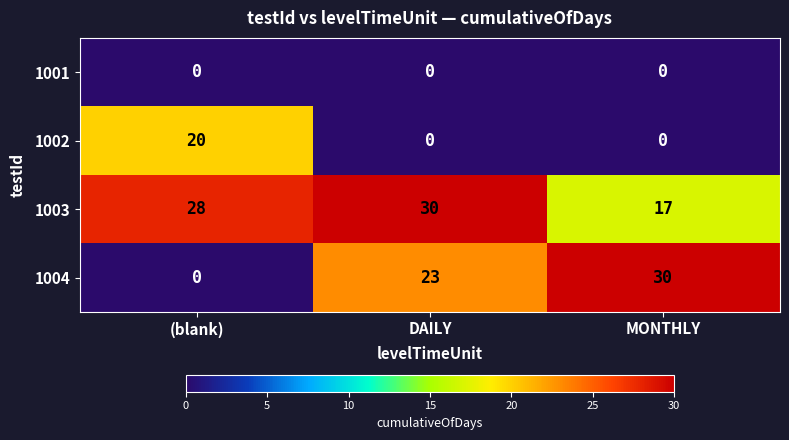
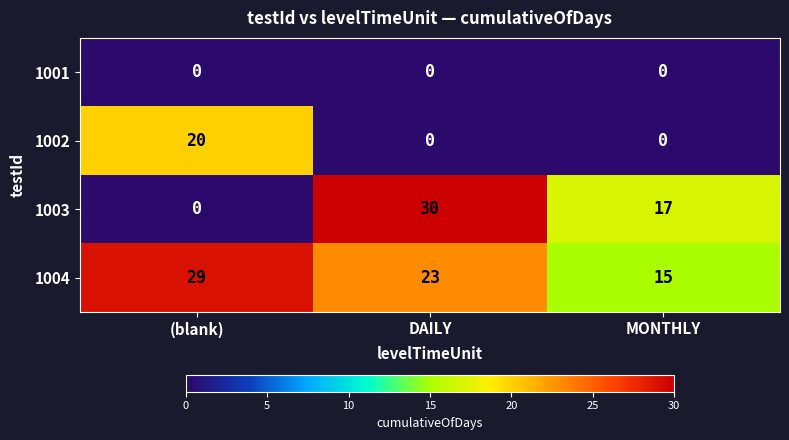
1003, (blank): 28 -> 0
1004, (blank): 0 -> 29
1004, MONTHLY: 30 -> 15
